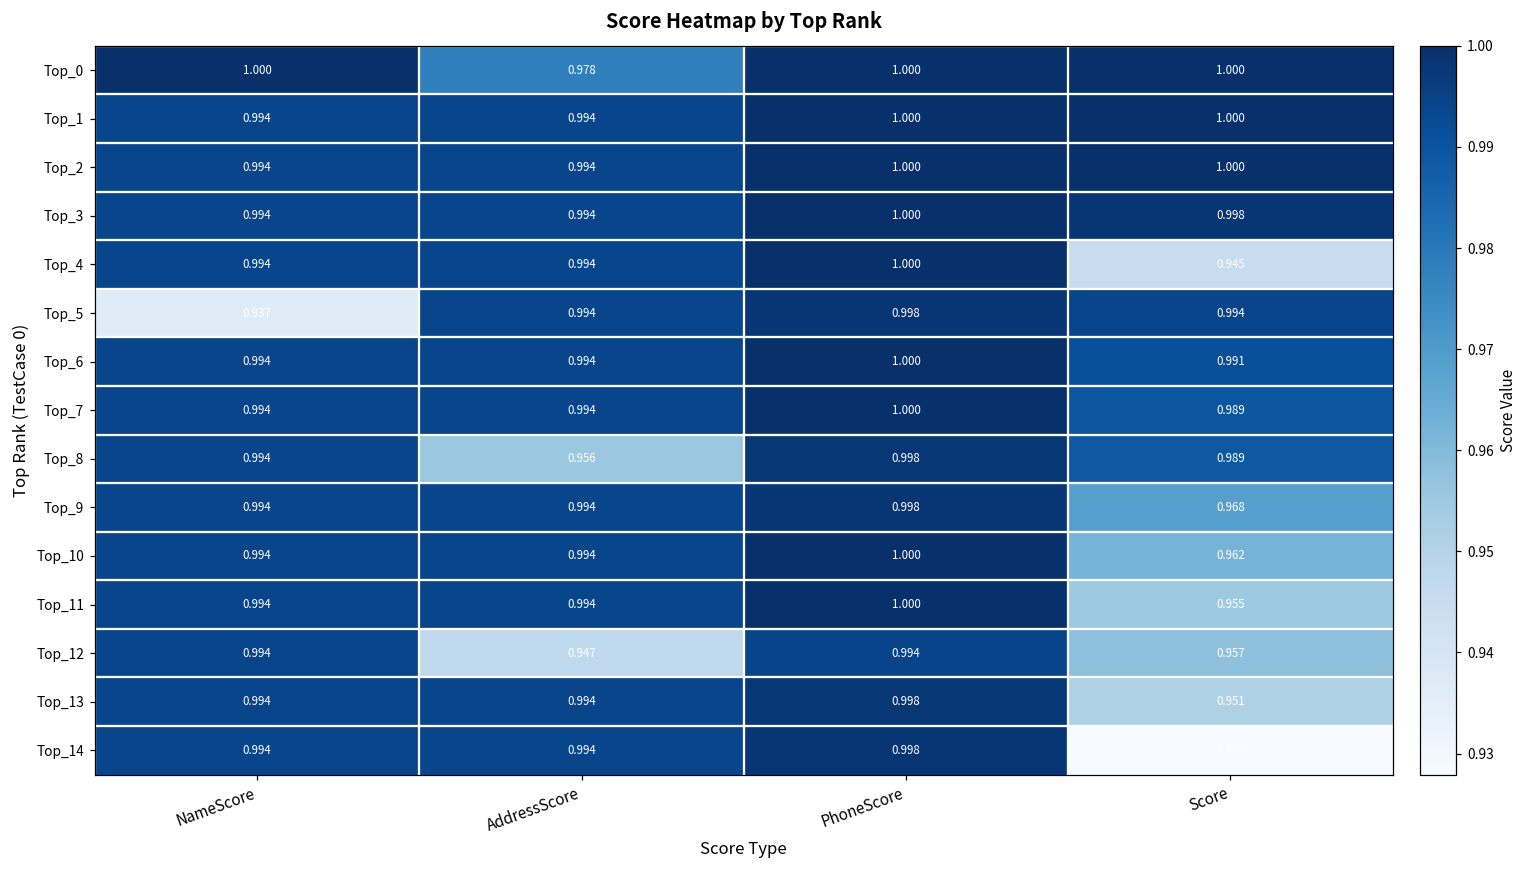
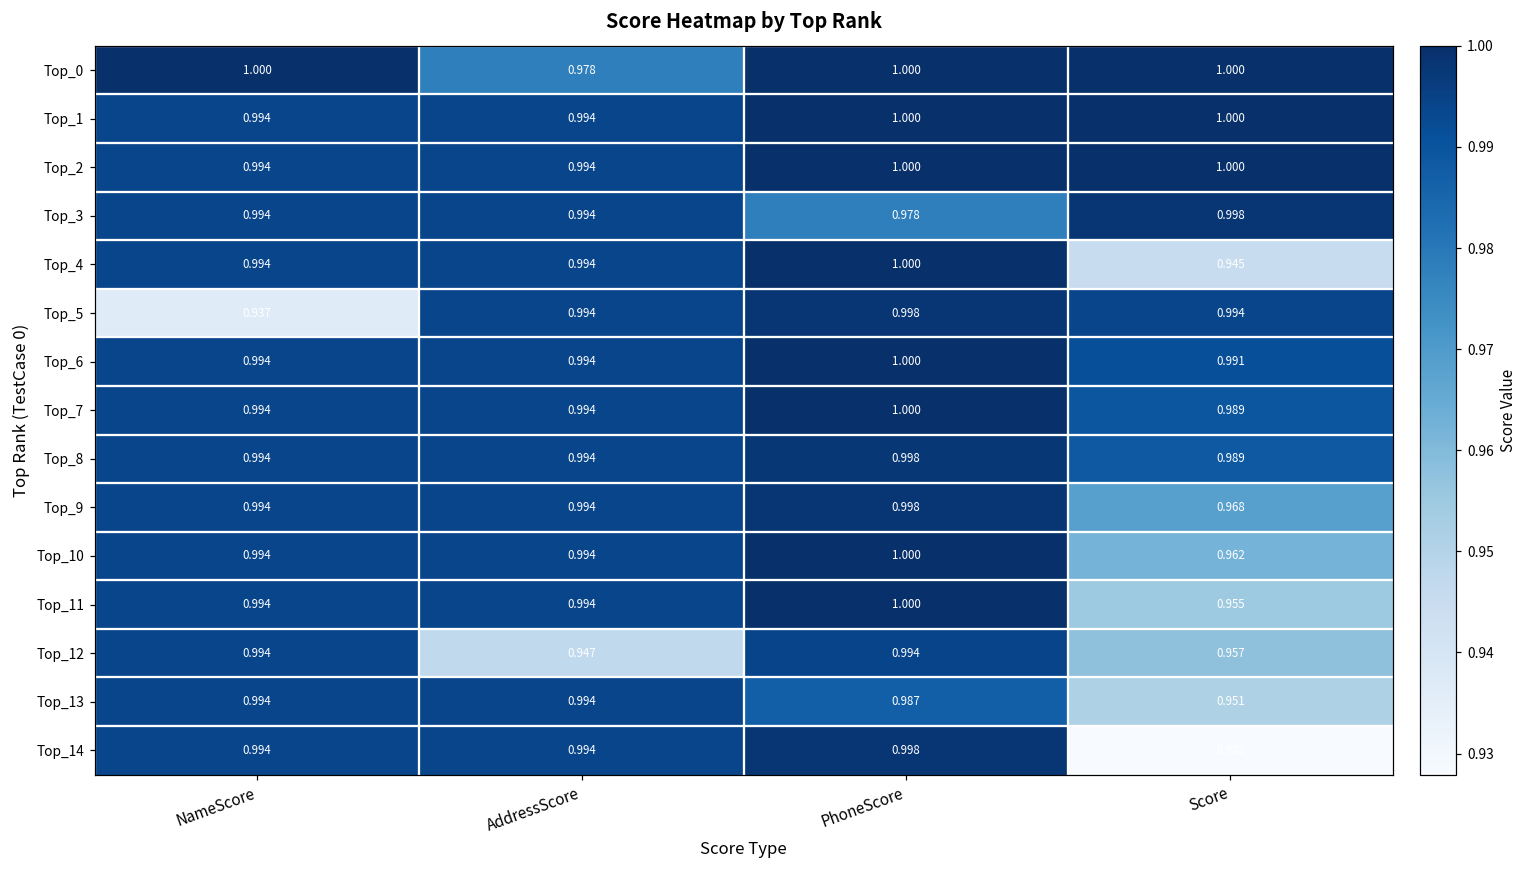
Top_3, PhoneScore: 1.000 -> 0.978
Top_8, AddressScore: 0.956 -> 0.994
Top_13, PhoneScore: 0.998 -> 0.987
